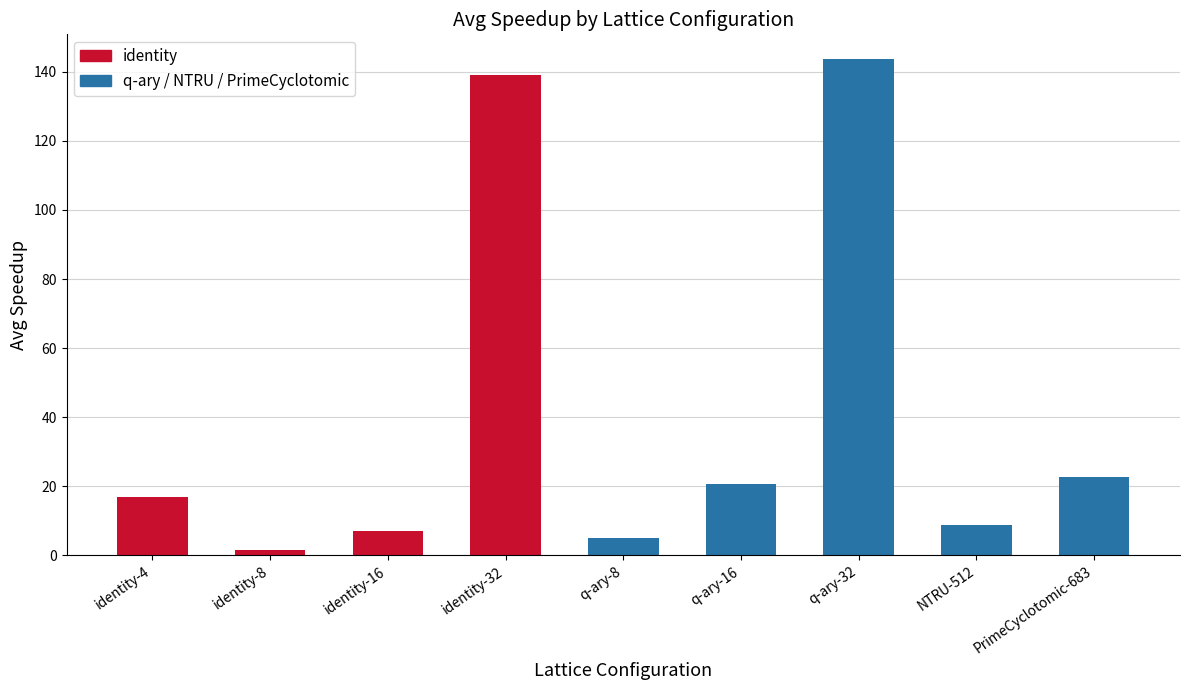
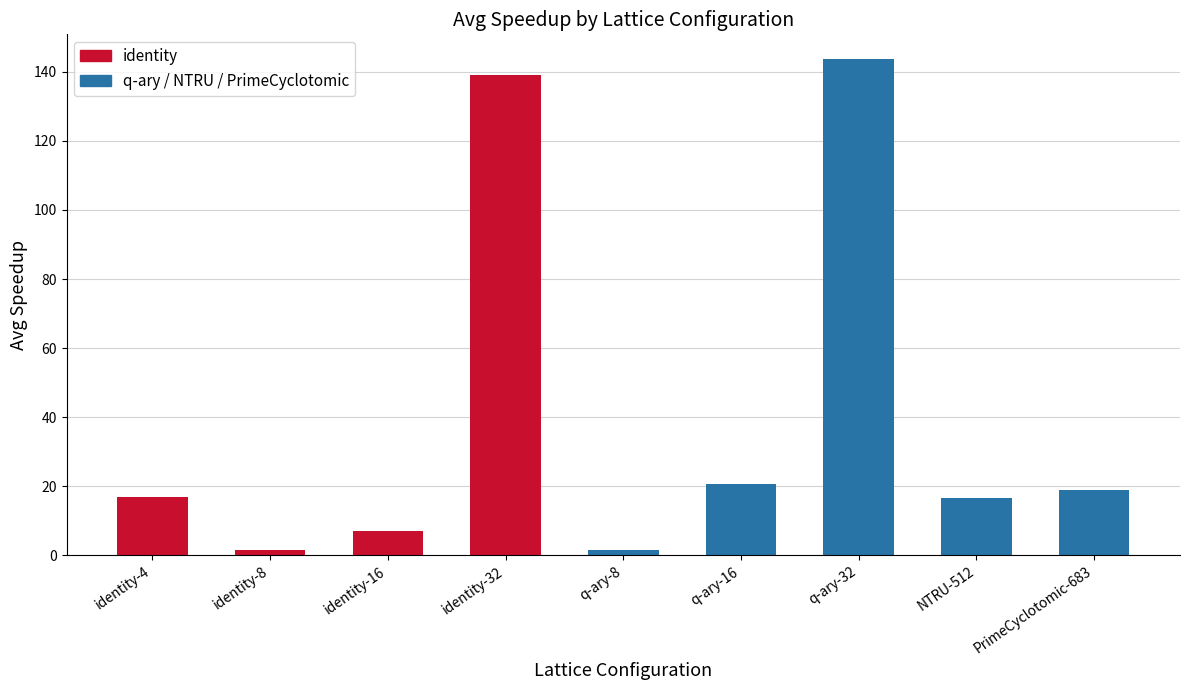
q-ary-8: 5 -> 1
NTRU-512: 9 -> 17
PrimeCyclotomic-683: 23 -> 19
